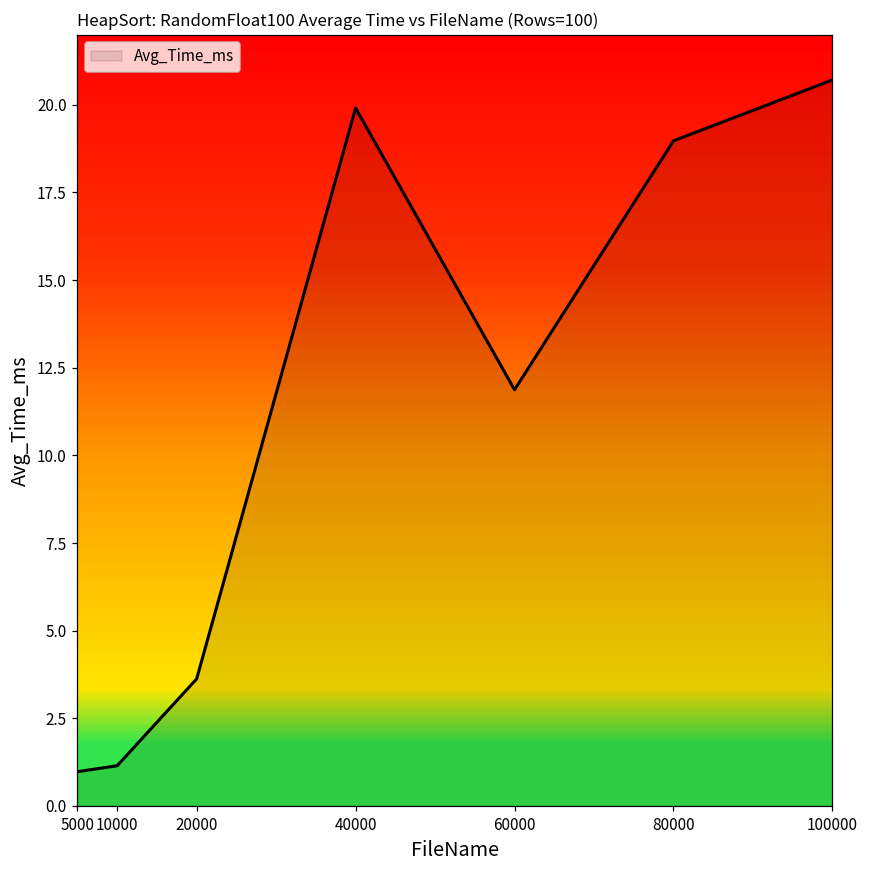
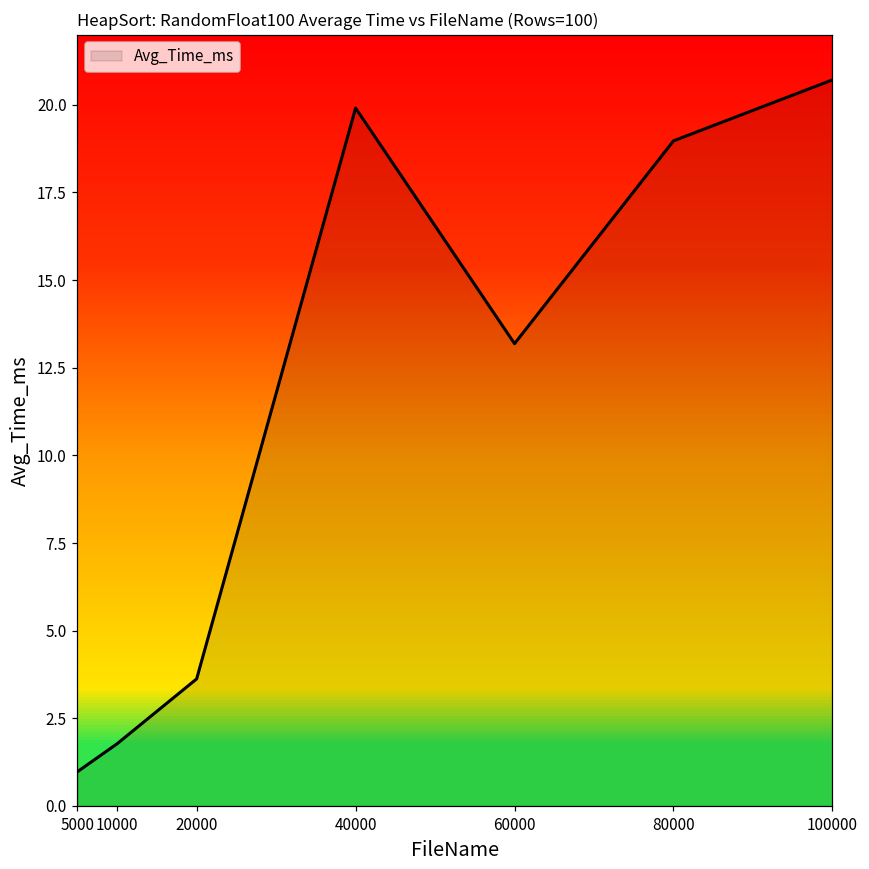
10000: 1.1 -> 1.8
60000: 11.9 -> 13.2
